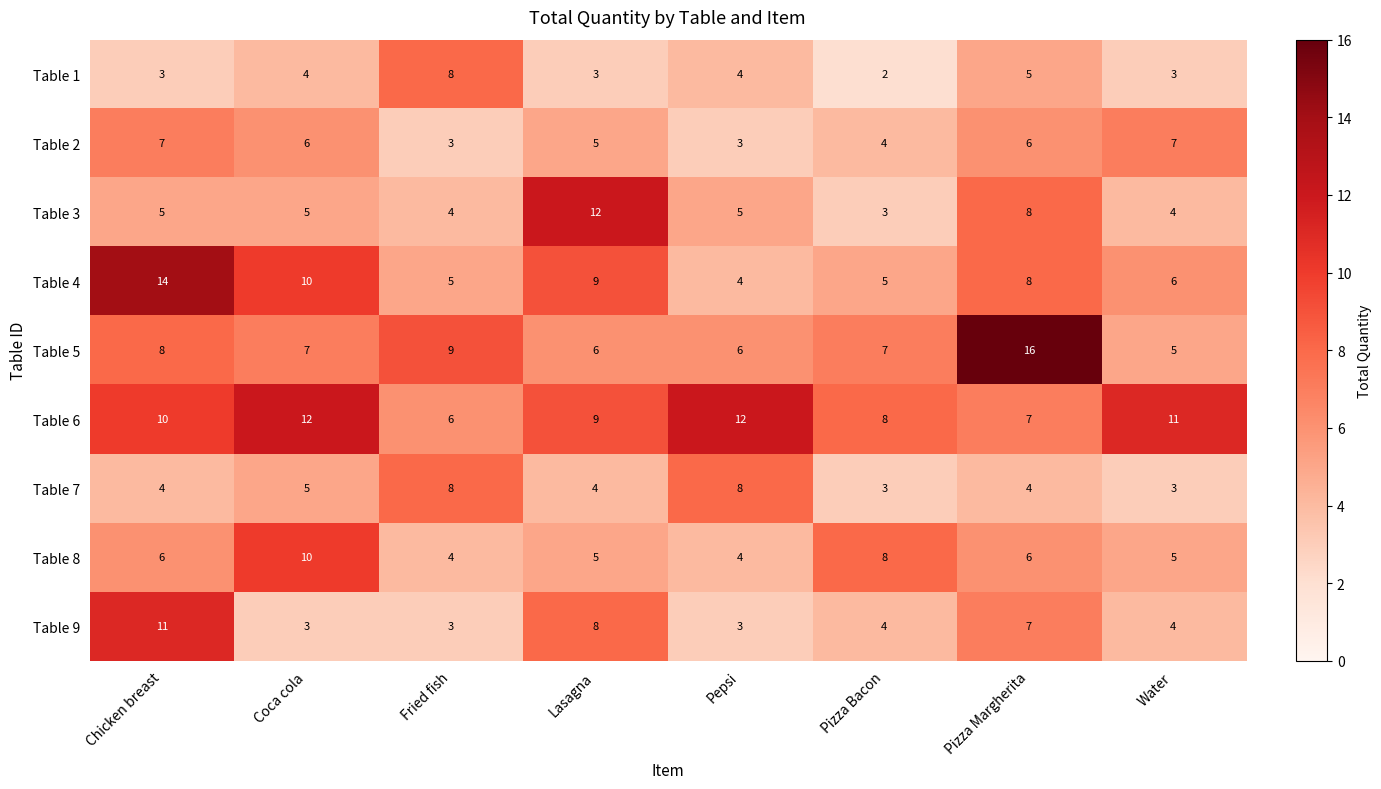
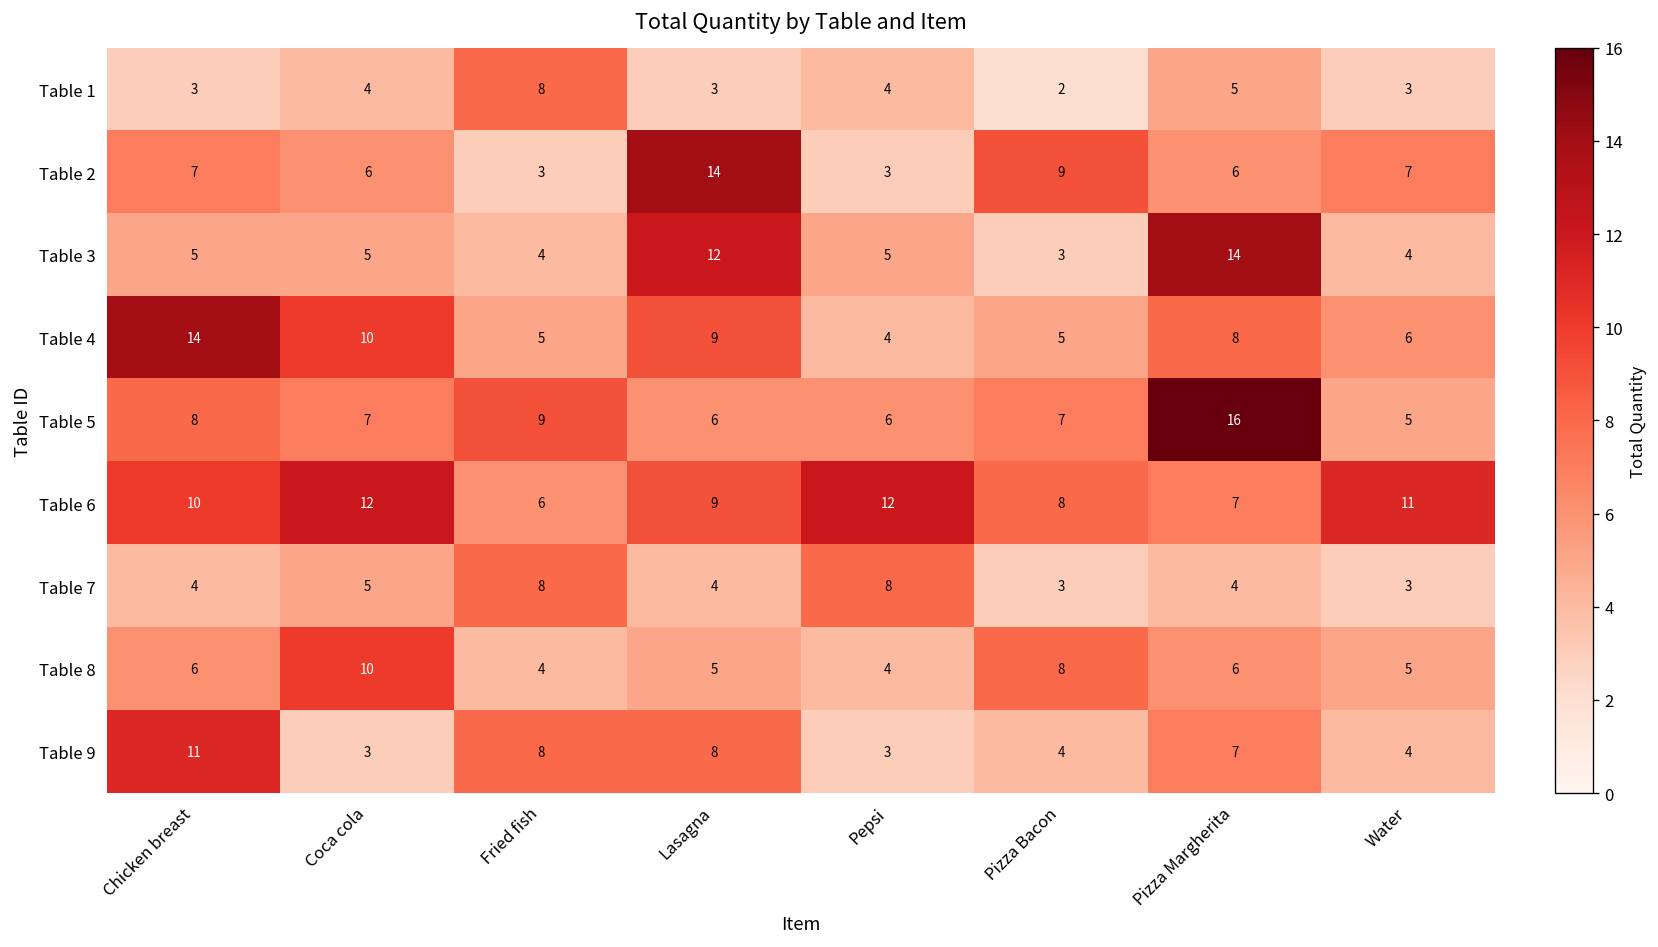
Table 2, Lasagna: 5 -> 14
Table 2, Pizza Bacon: 4 -> 9
Table 3, Pizza Margherita: 8 -> 14
Table 9, Fried fish: 3 -> 8
